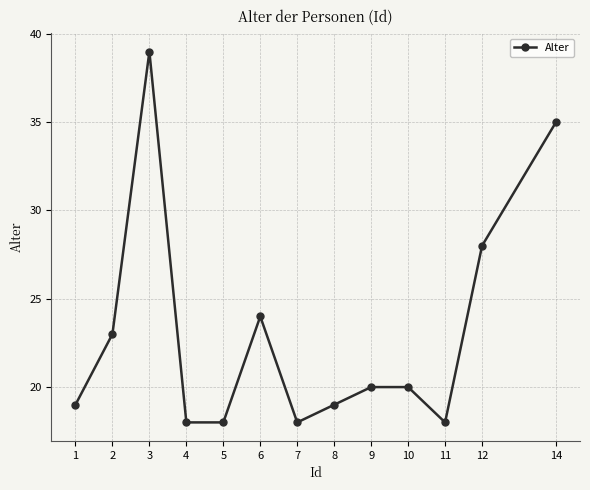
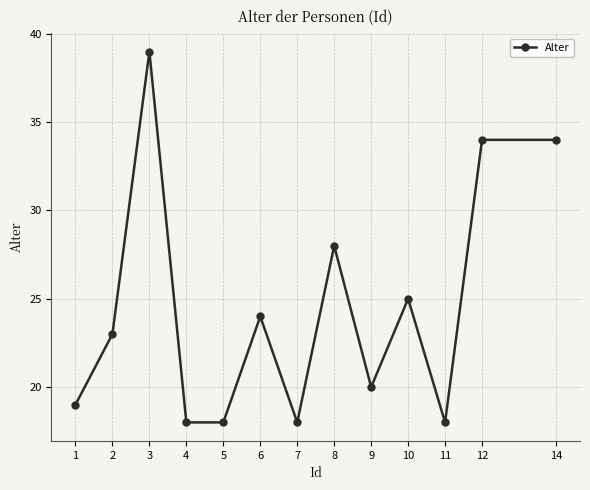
8: 19 -> 28
10: 20 -> 25
12: 28 -> 34
14: 35 -> 34
